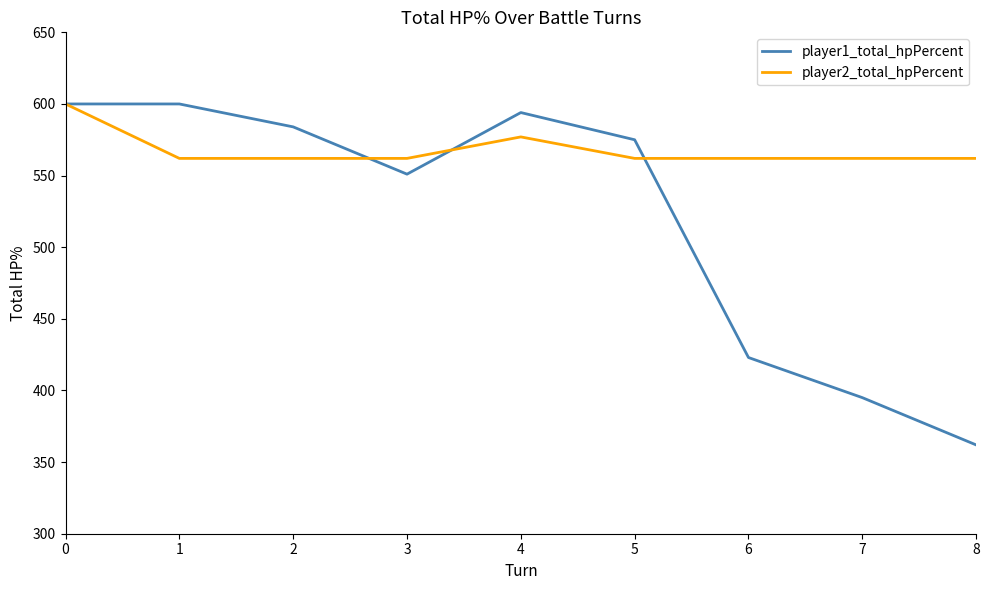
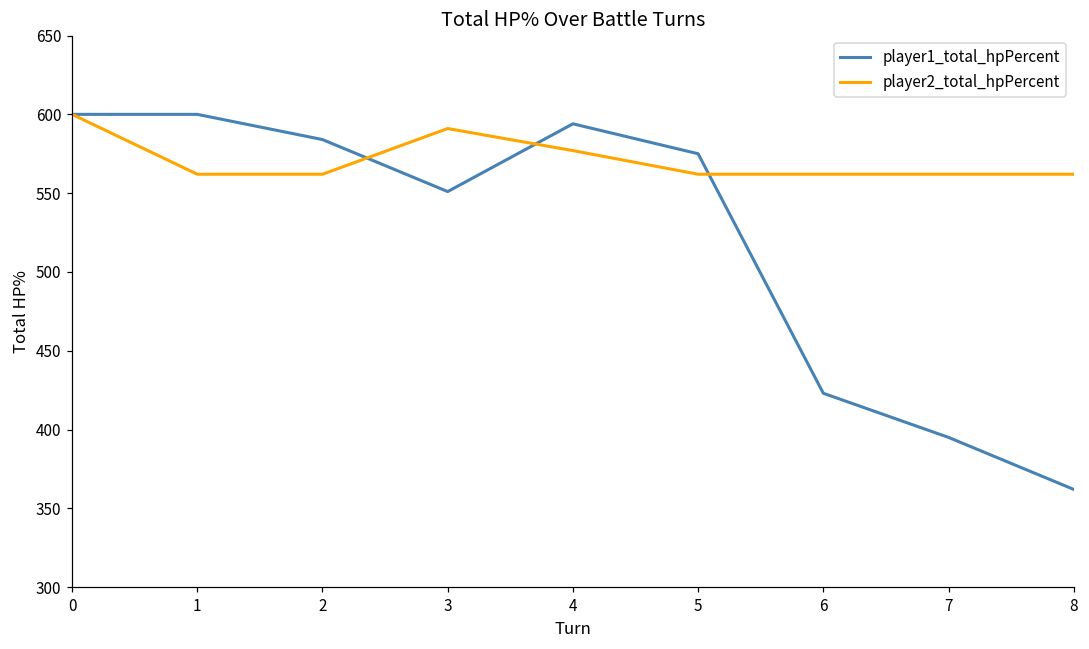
player2_total_hpPercent, 3: 562 -> 591
